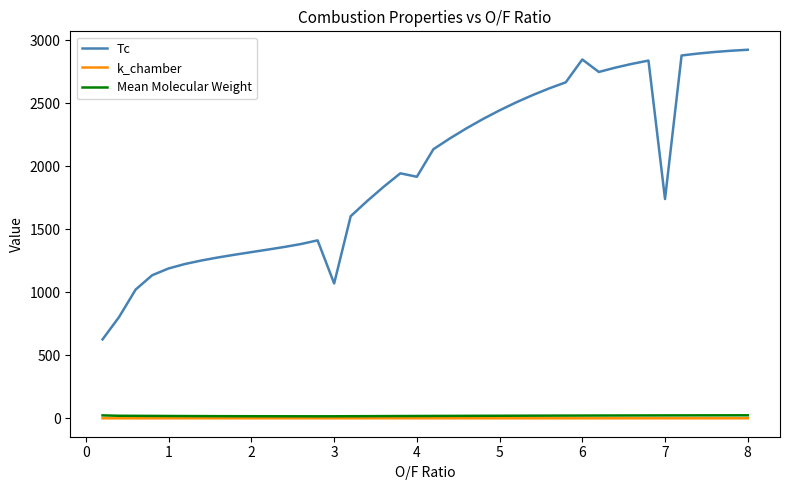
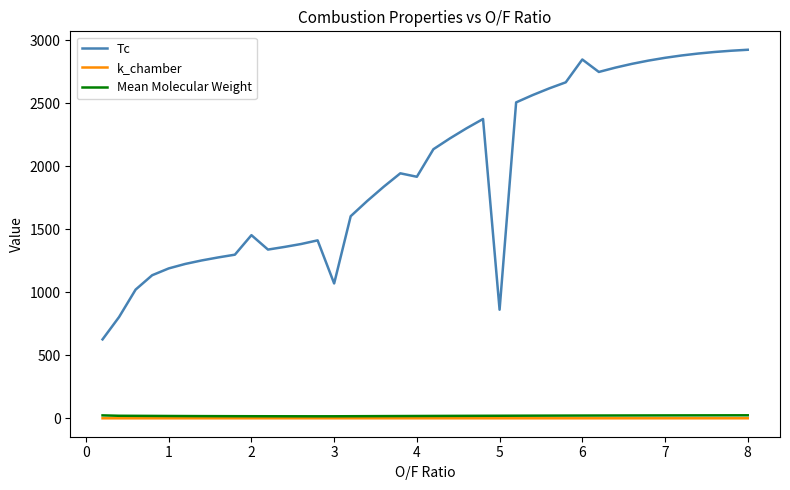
Tc, 2: 1320 -> 1450
Tc, 5: 2450 -> 860
Tc, 7: 1740 -> 2860
